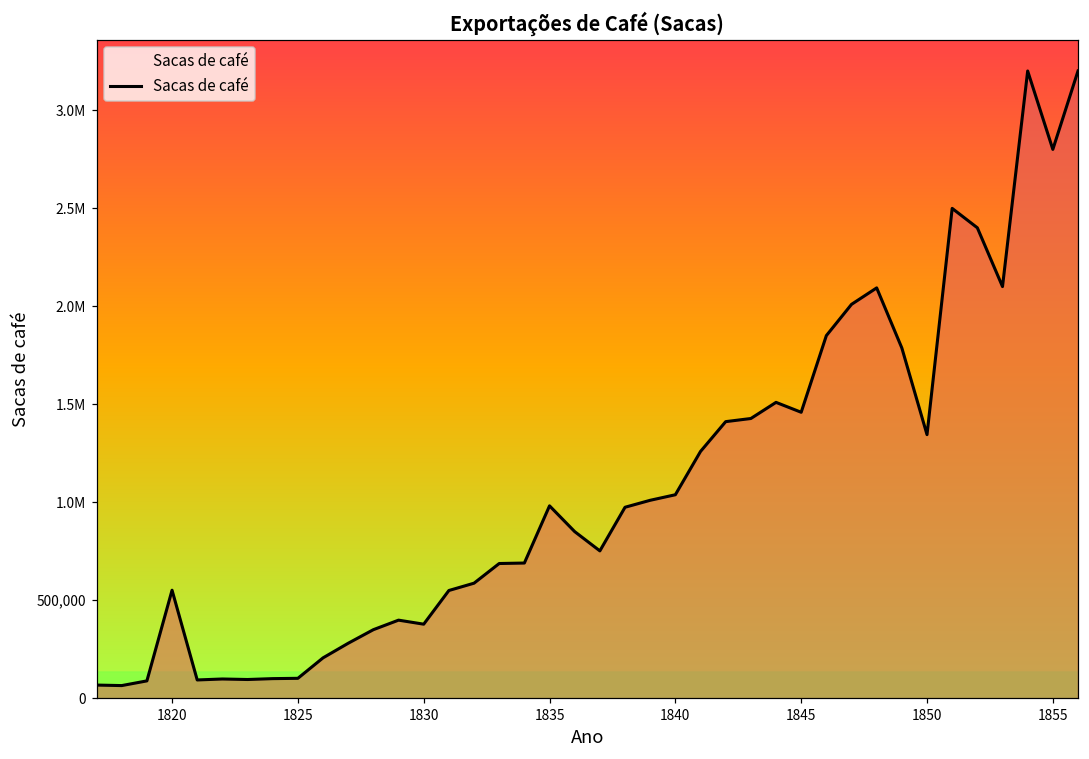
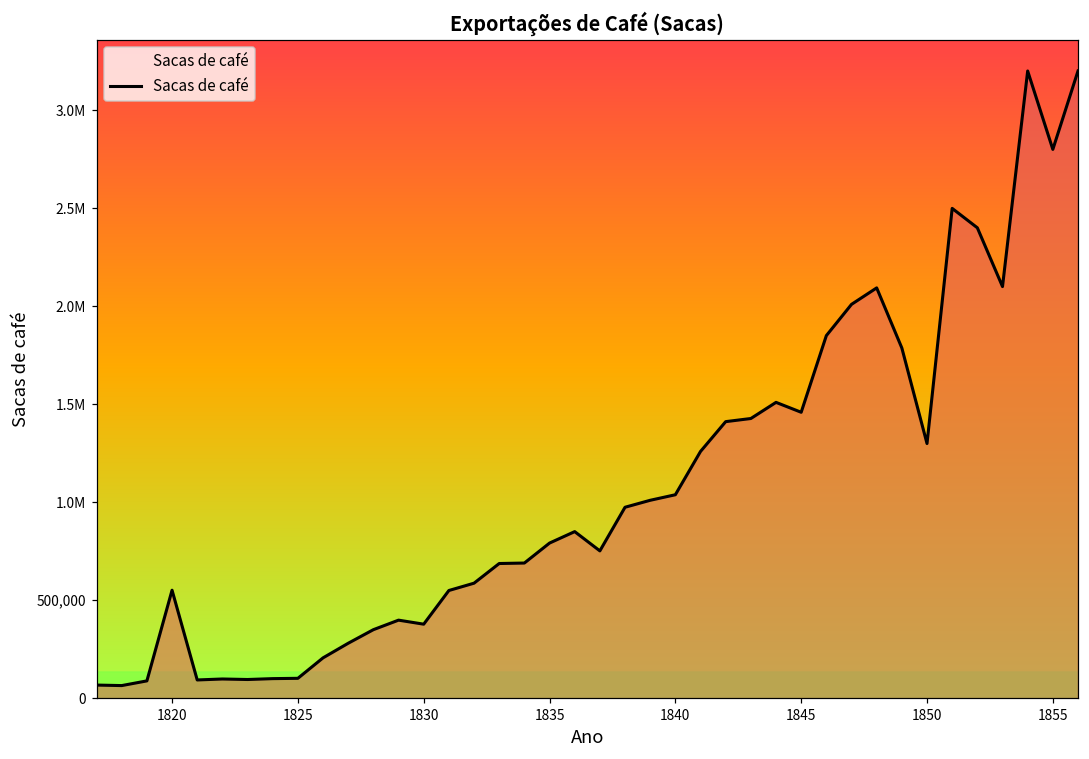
1835: 980,000 -> 790,000
1850: 1,340,000 -> 1,300,000
